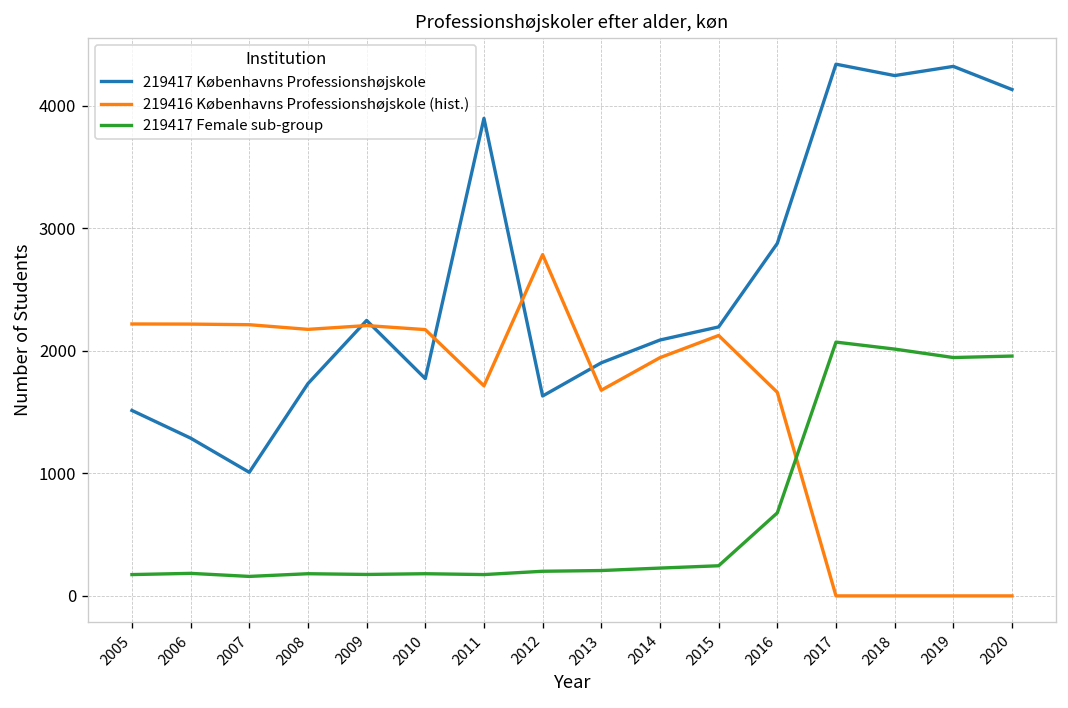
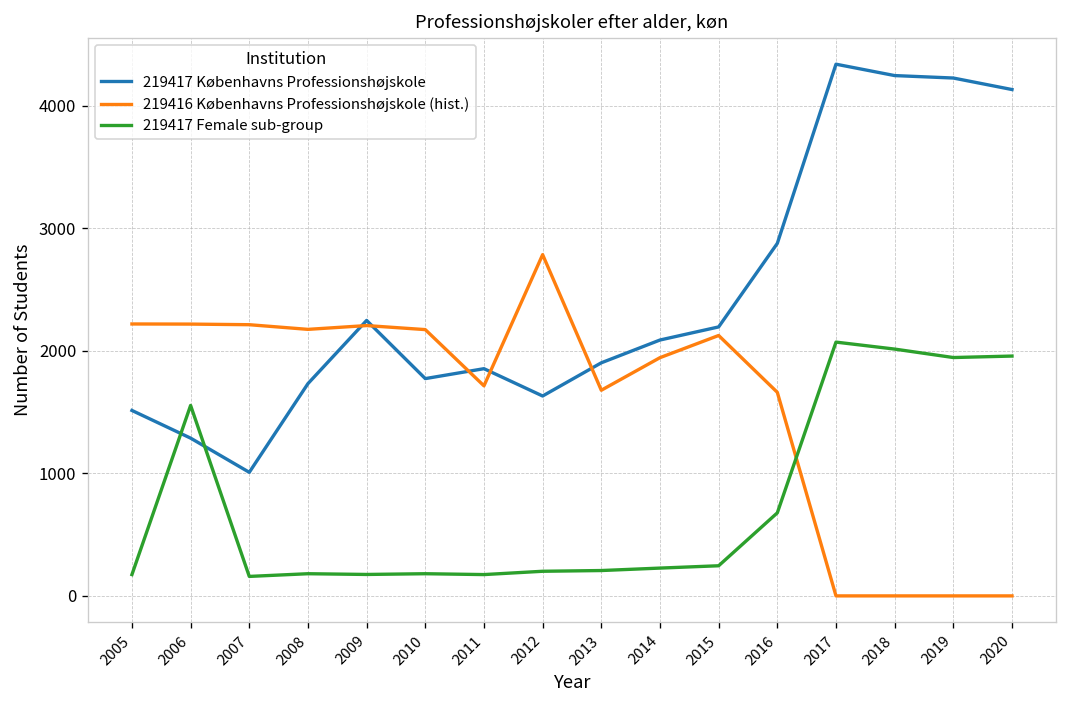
219417 Female sub-group, 2006: 180 -> 1560
219417 Københavns Professionshøjskole, 2011: 3900 -> 1860
219417 Københavns Professionshøjskole, 2019: 4320 -> 4230
